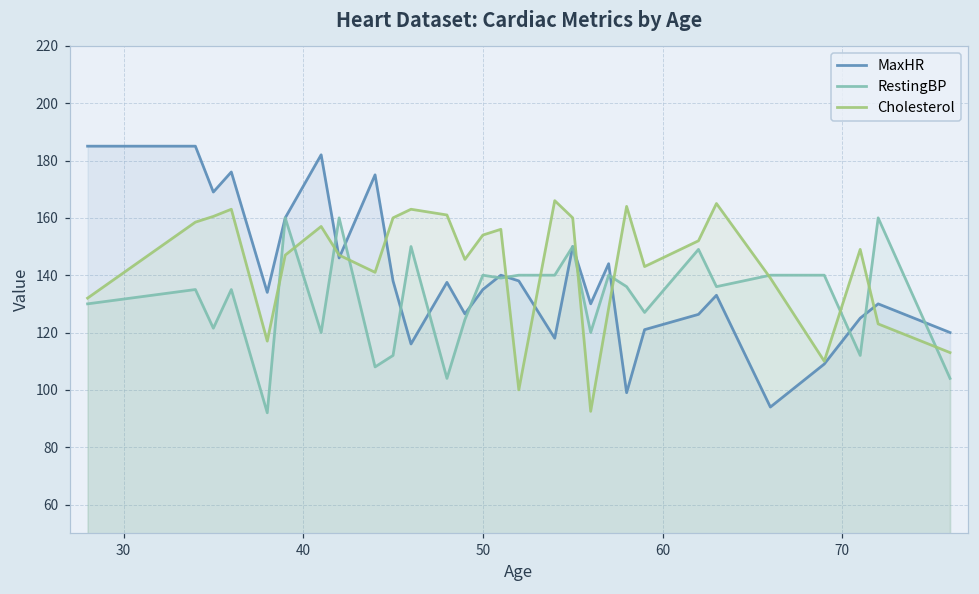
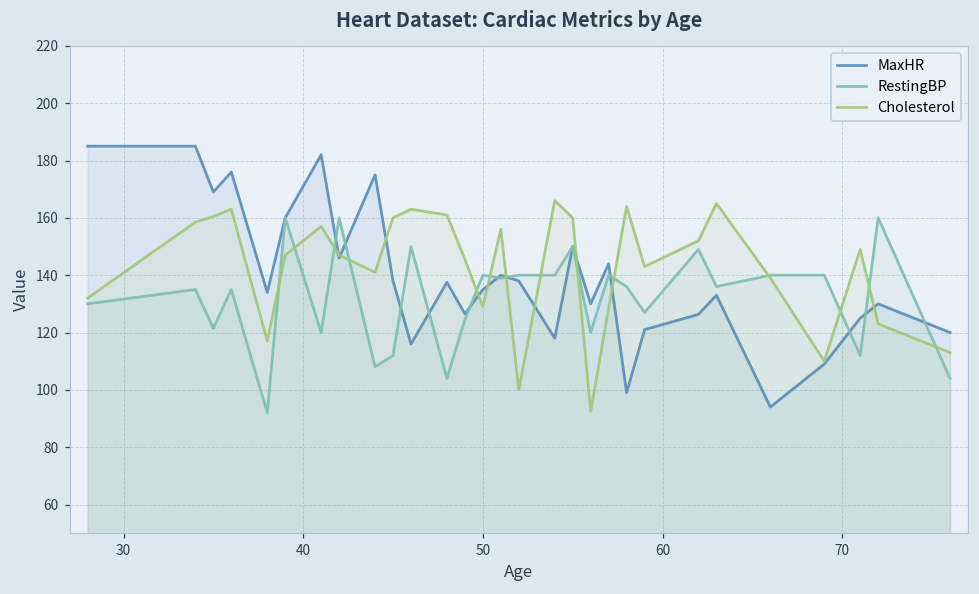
Cholesterol, 50: 154 -> 129
